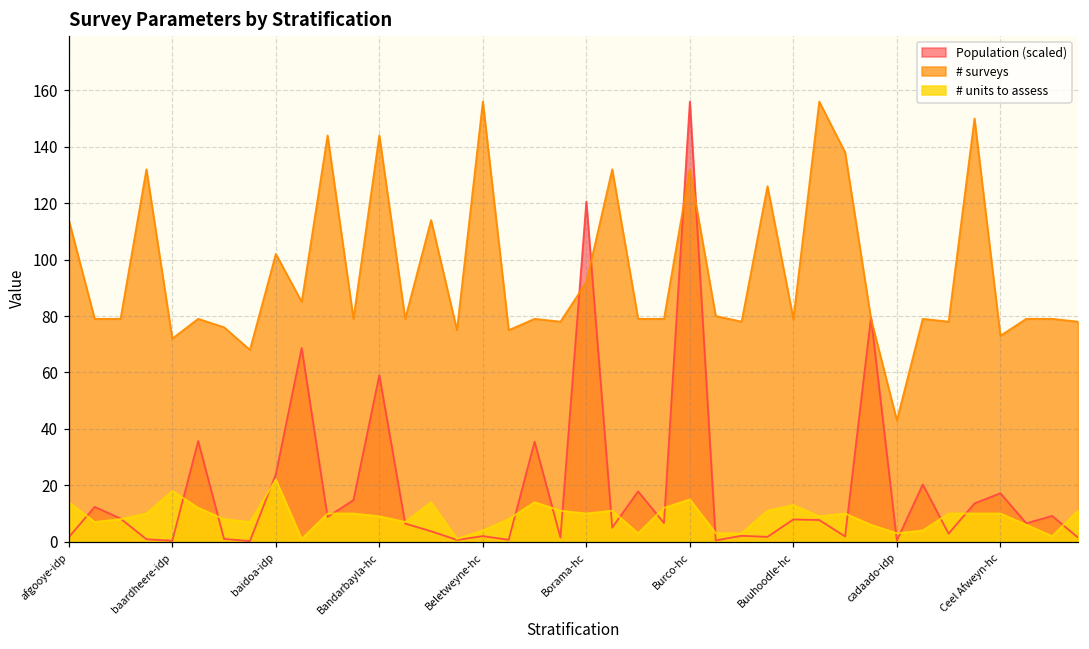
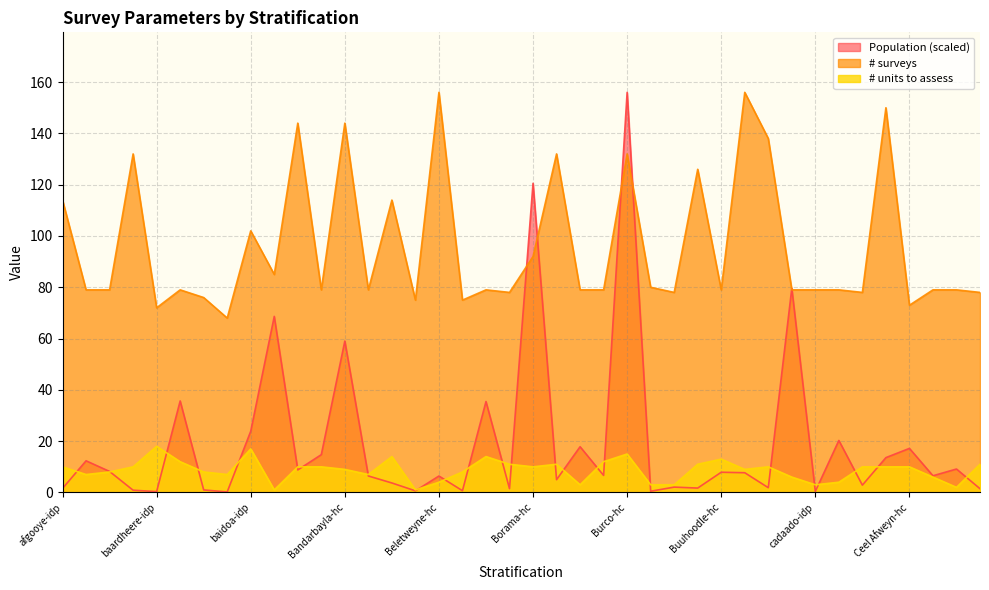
# units to assess, afgooye-idp: 14 -> 10
# units to assess, baidoa-idp: 22 -> 17
Population (scaled), Beletweyne-hc: 2 -> 6
# surveys, cadaado-idp: 43 -> 79
